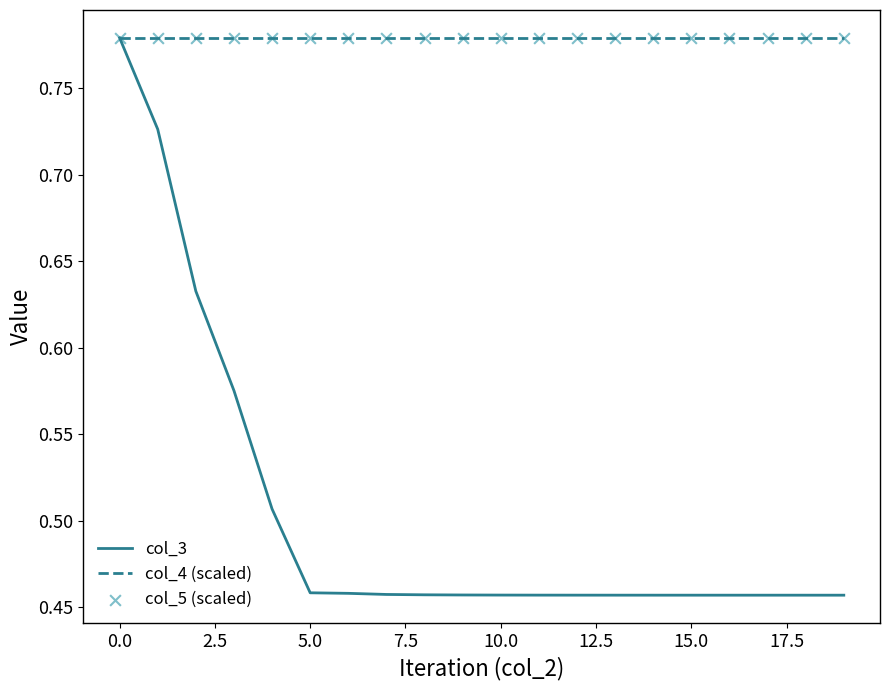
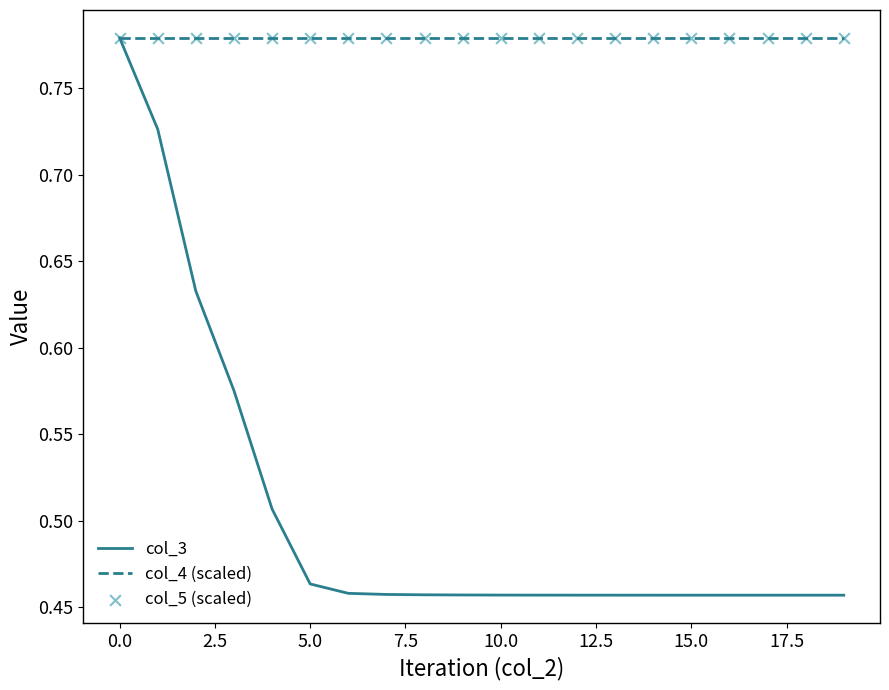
col_3, 5.0: 0.458 -> 0.463
